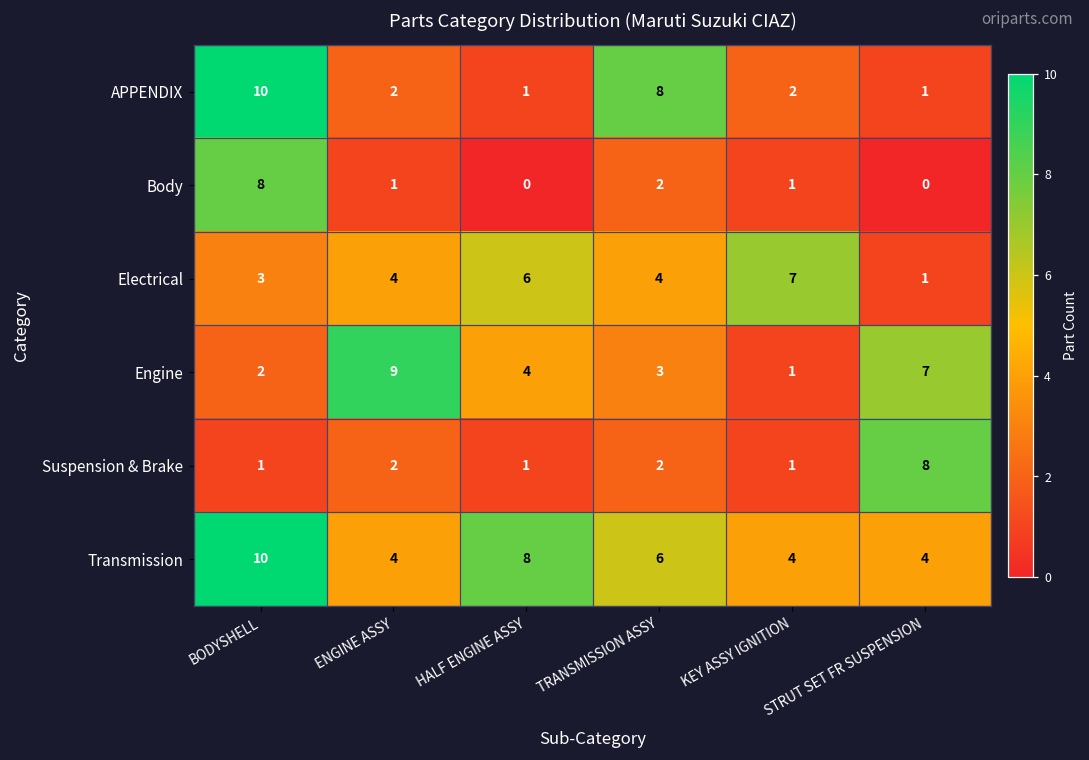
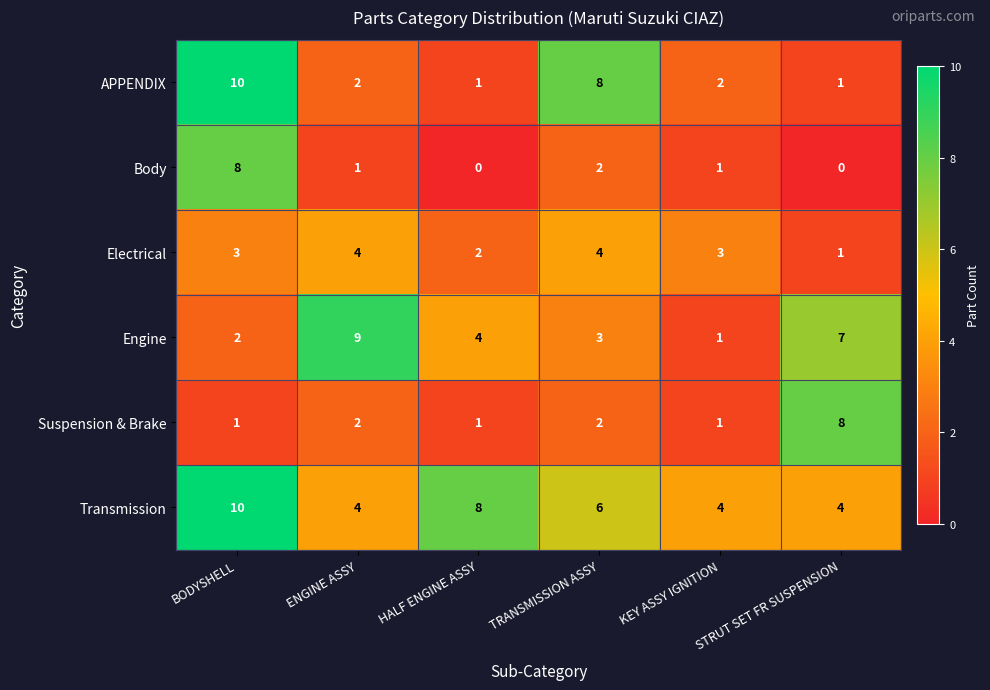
Electrical, HALF ENGINE ASSY: 6 -> 2
Electrical, KEY ASSY IGNITION: 7 -> 3
